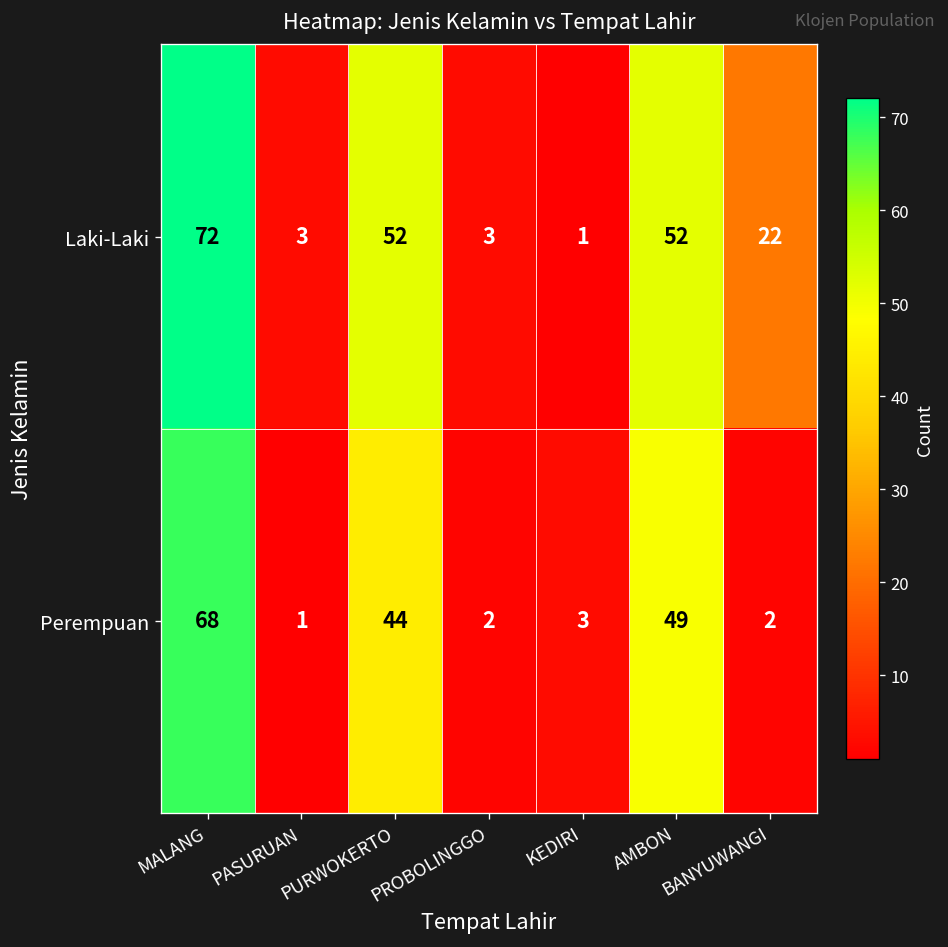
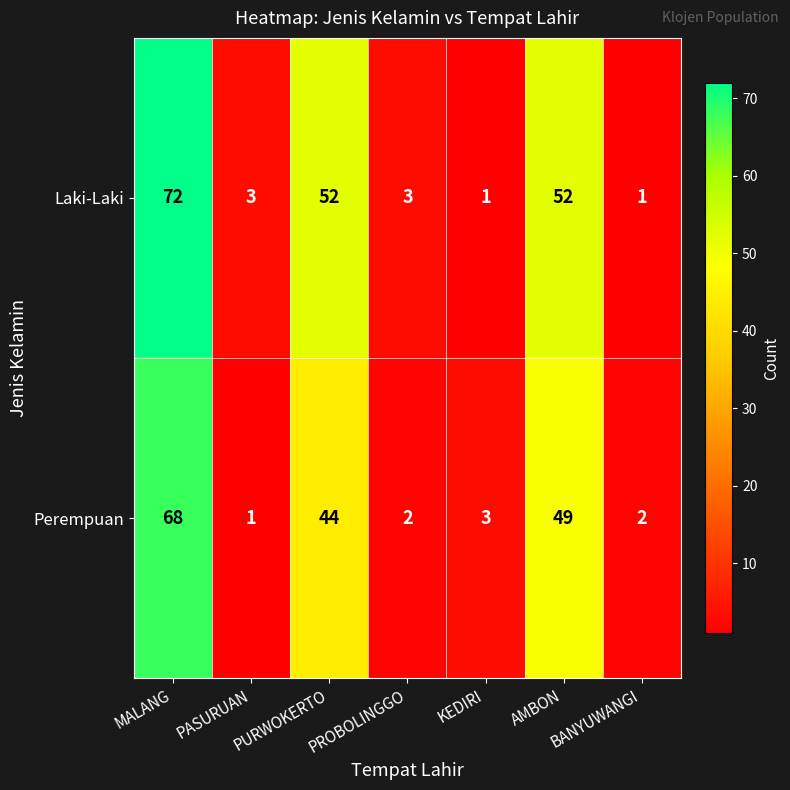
Laki-Laki, BANYUWANGI: 22 -> 1
